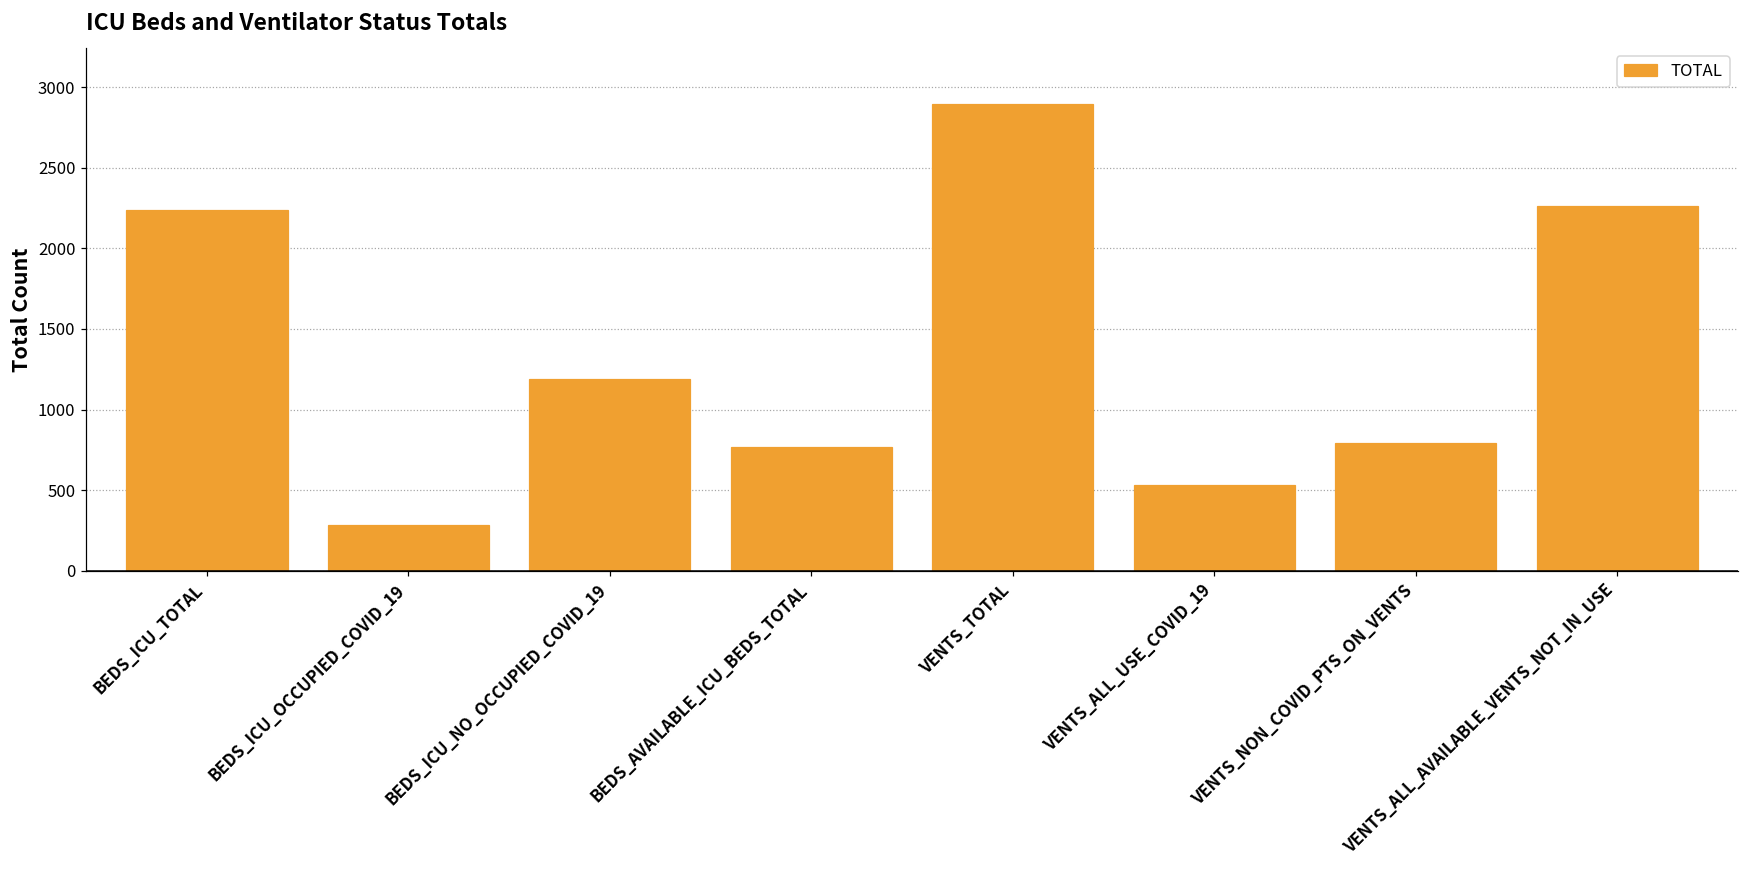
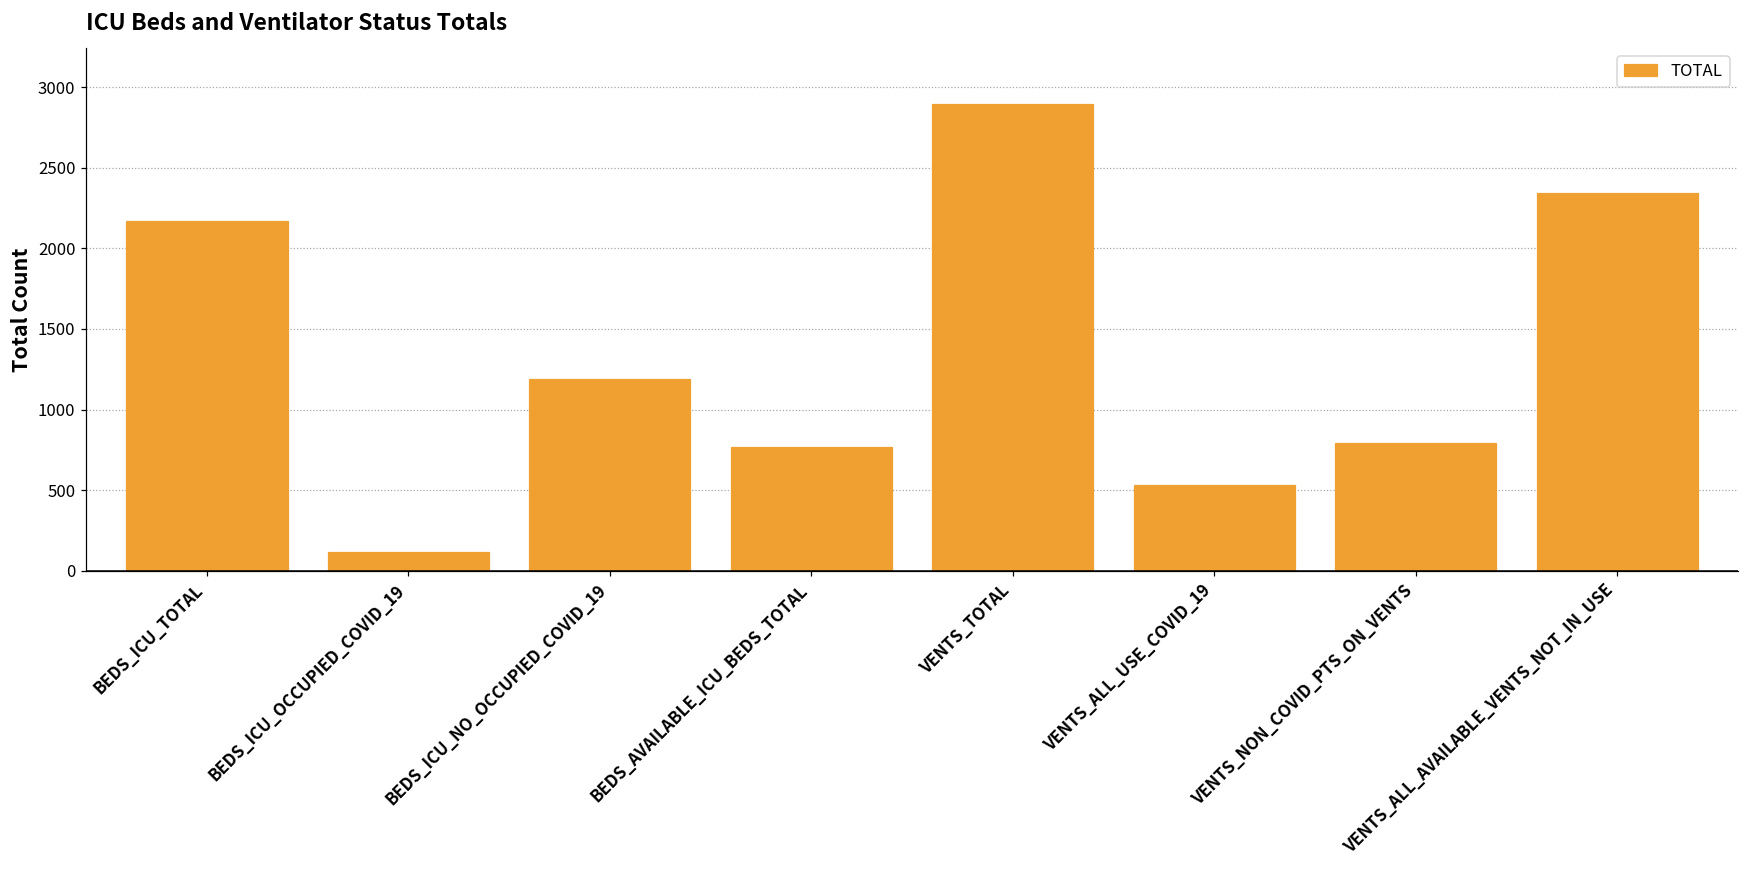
BEDS_ICU_TOTAL: 2240 -> 2170
BEDS_ICU_OCCUPIED_COVID_19: 280 -> 120
VENTS_ALL_AVAILABLE_VENTS_NOT_IN_USE: 2260 -> 2340
